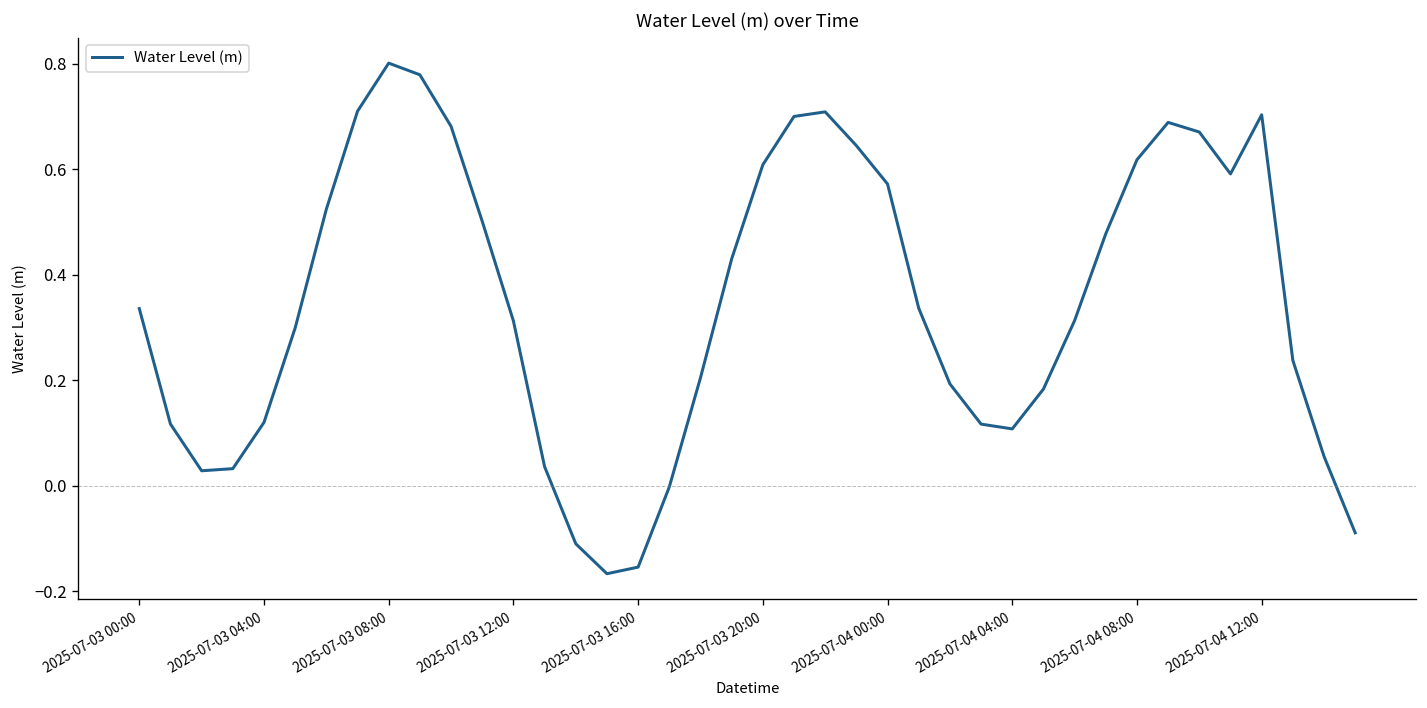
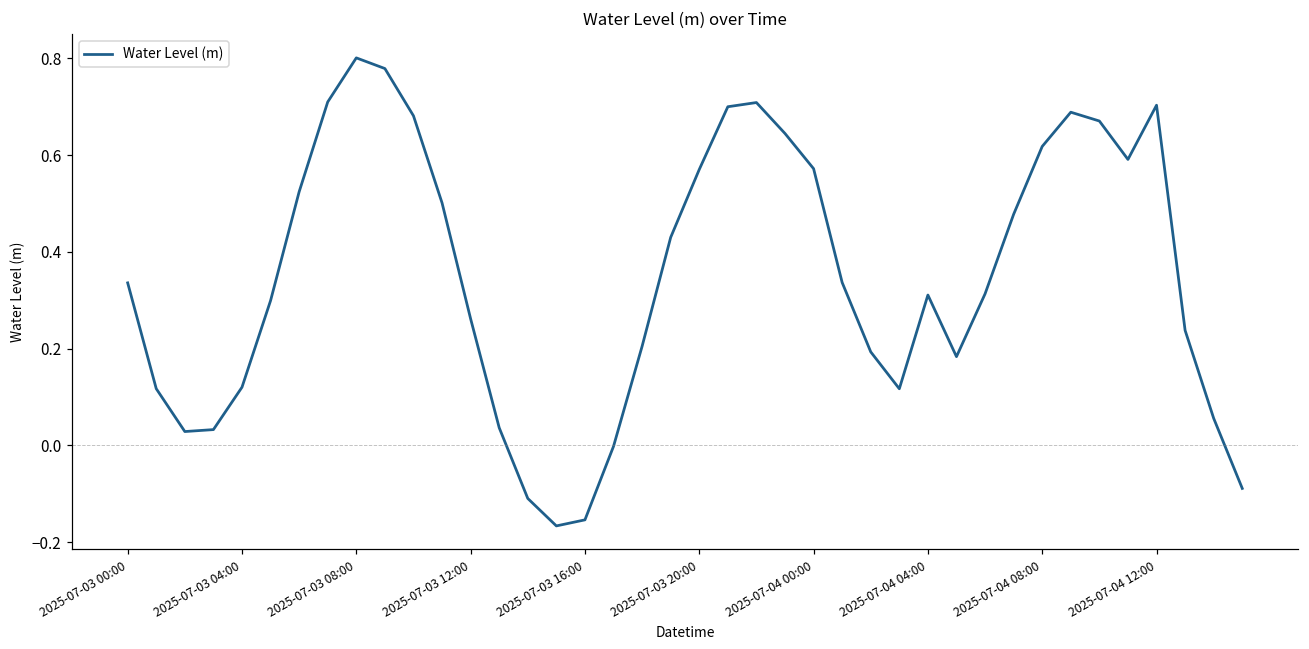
2025-07-03 12:00: 0.31 -> 0.26
2025-07-03 20:00: 0.61 -> 0.57
2025-07-04 04:00: 0.11 -> 0.31
